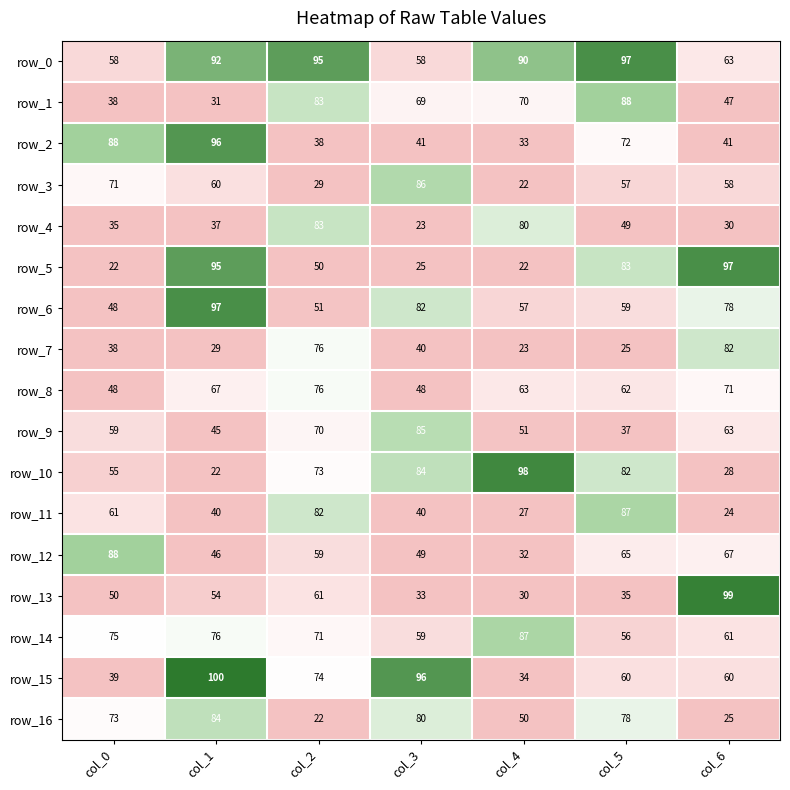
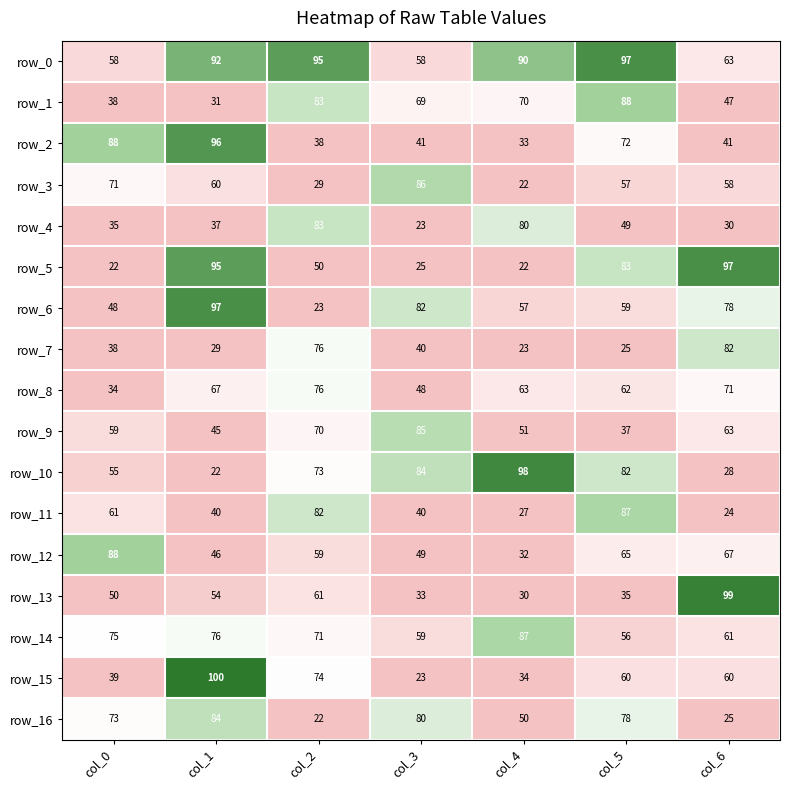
row_6, col_2: 51 -> 23
row_8, col_0: 48 -> 34
row_15, col_3: 96 -> 23
